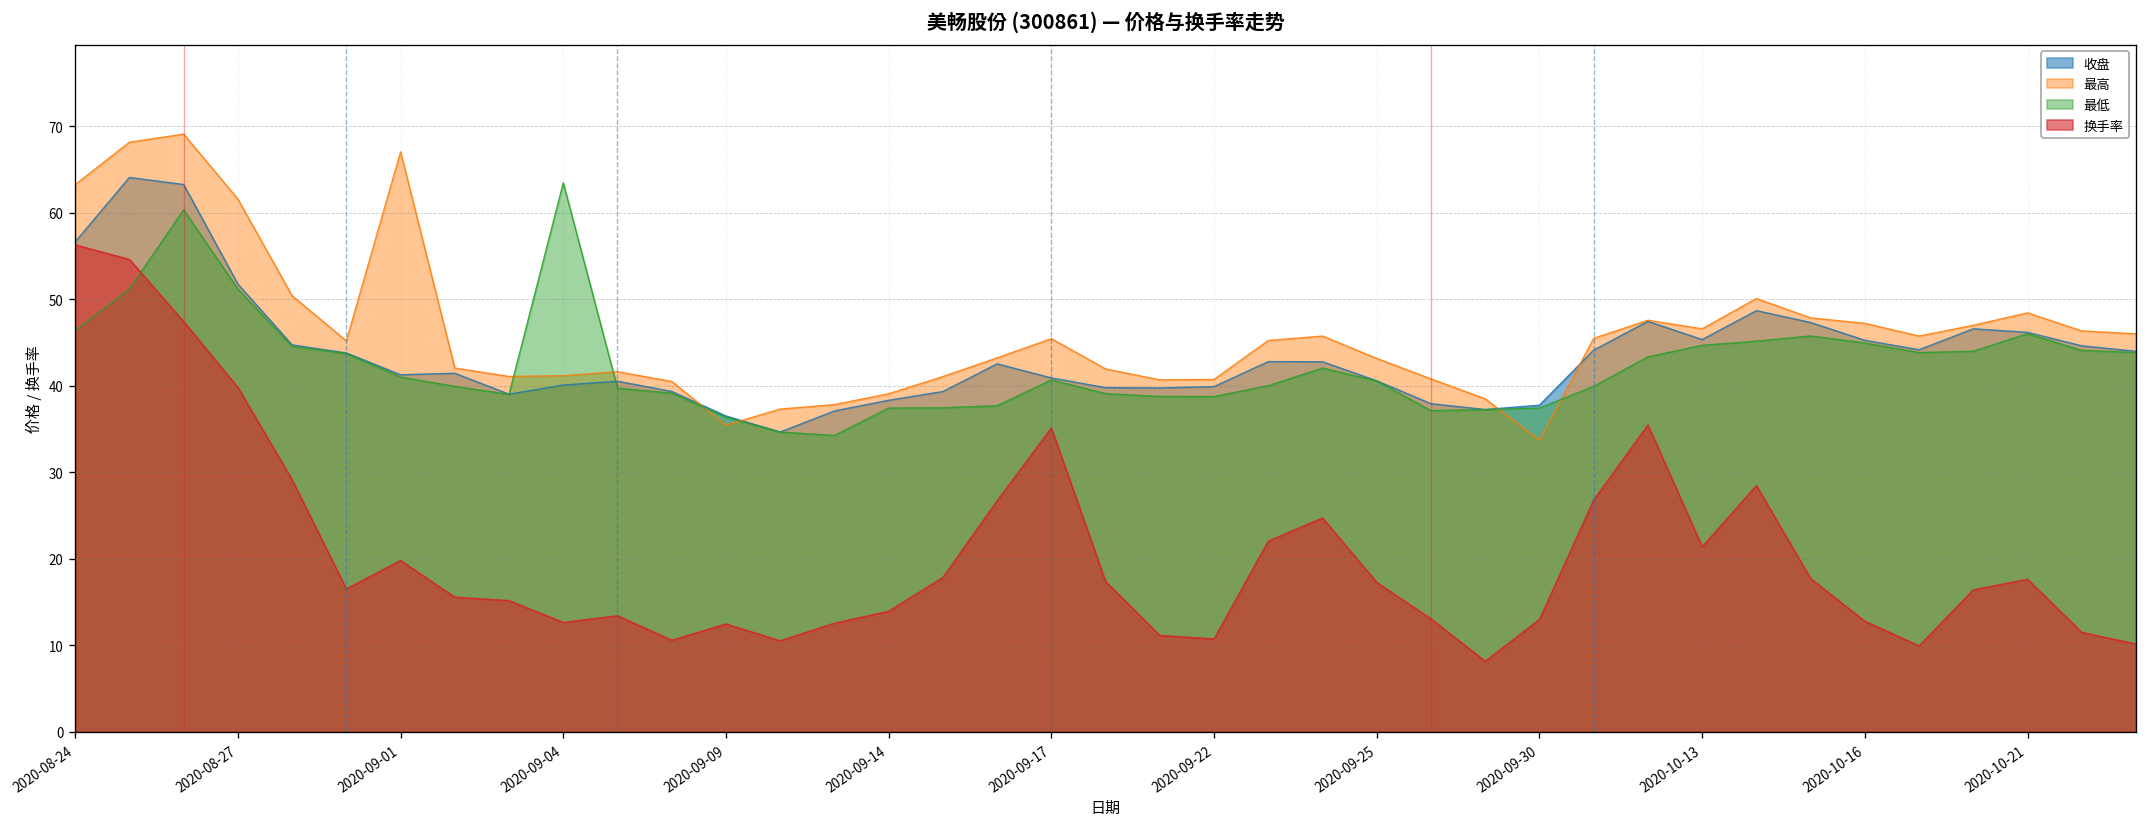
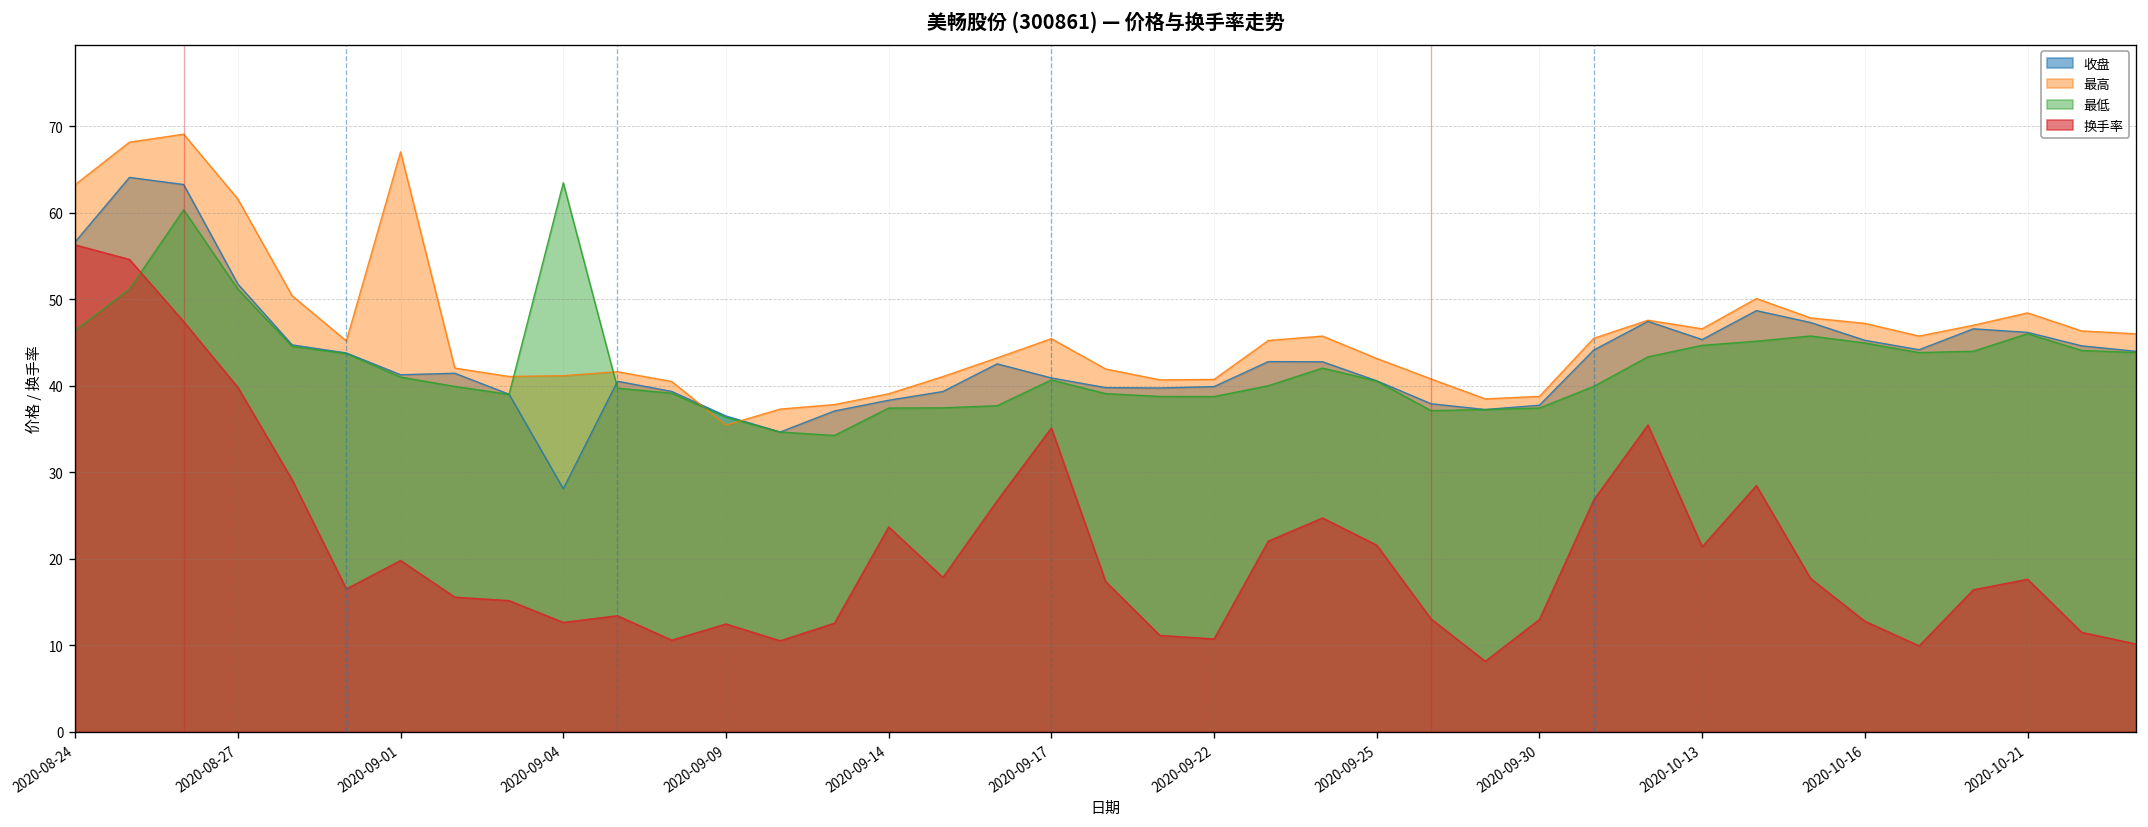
收盘, 2020-09-04: 40 -> 28
换手率, 2020-09-14: 14 -> 24
换手率, 2020-09-25: 17 -> 22
最高, 2020-09-30: 34 -> 39
